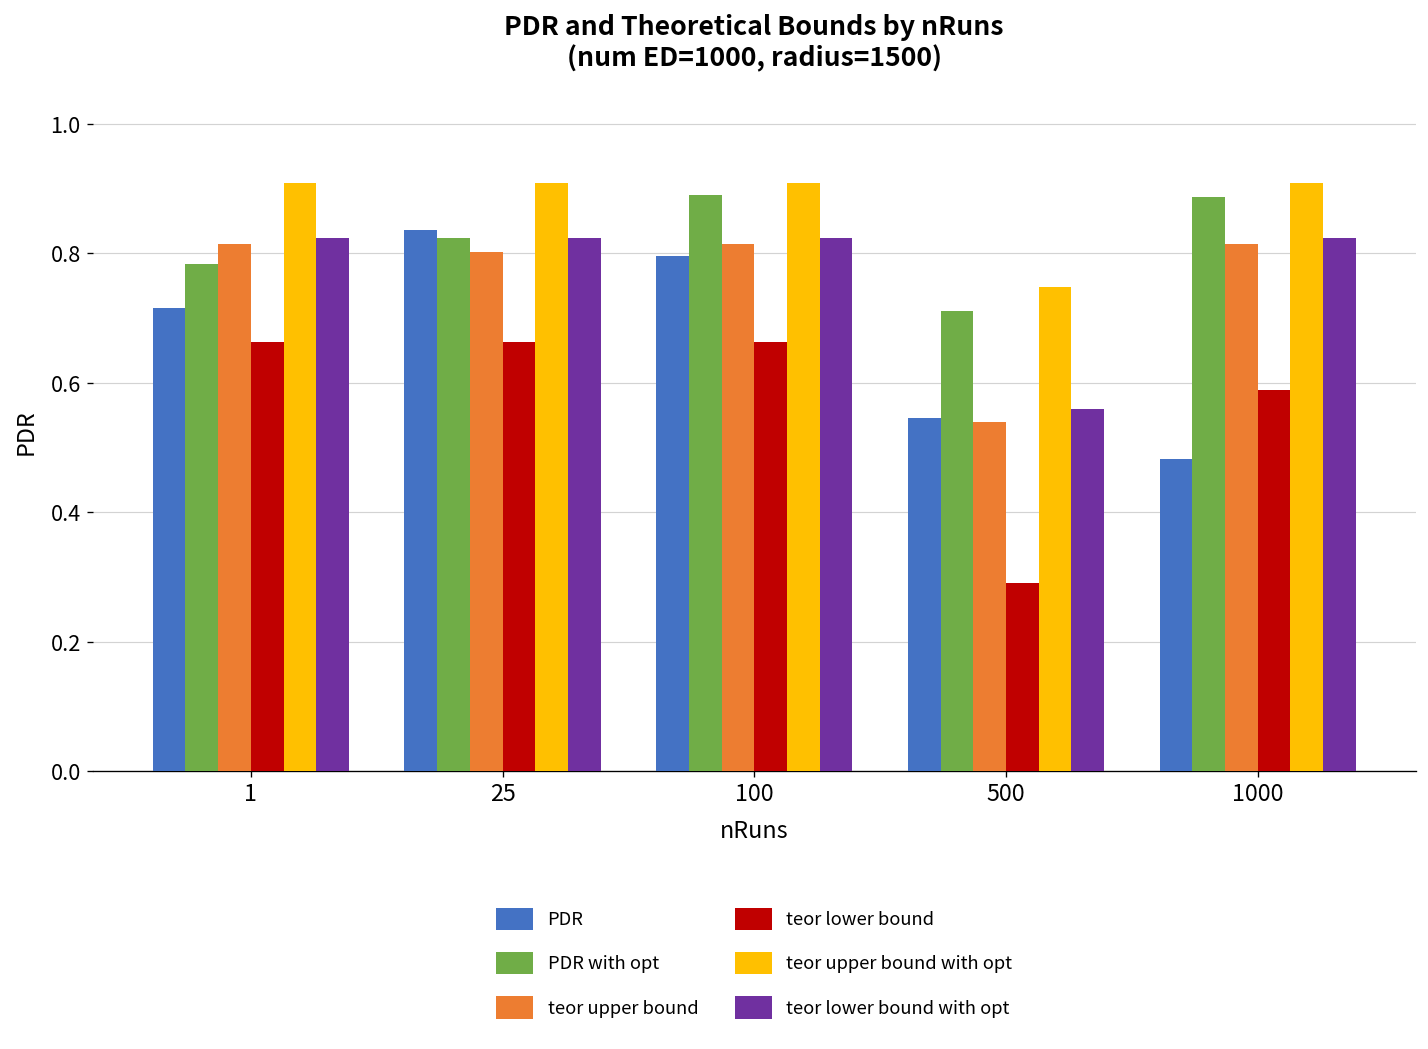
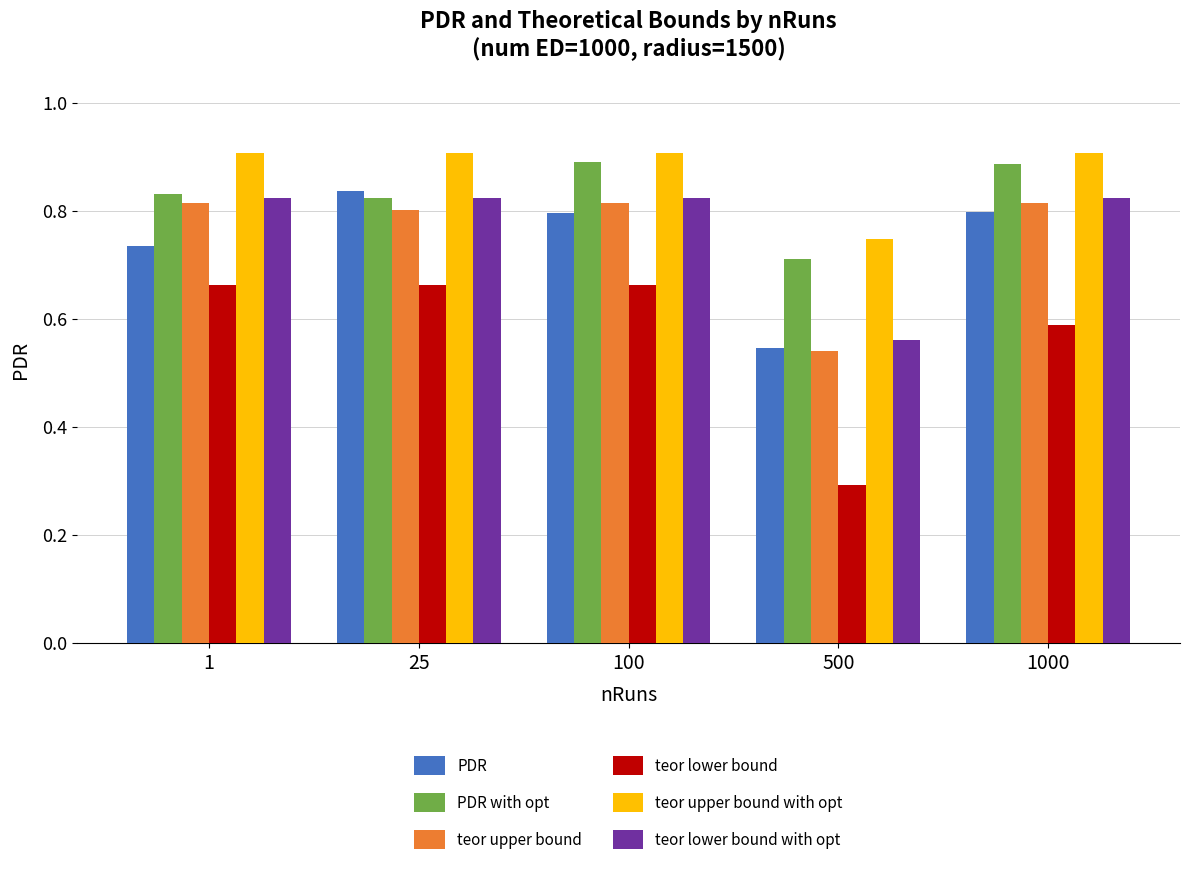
PDR, 1: 0.72 -> 0.73
PDR with opt, 1: 0.78 -> 0.83
PDR, 1000: 0.48 -> 0.80
